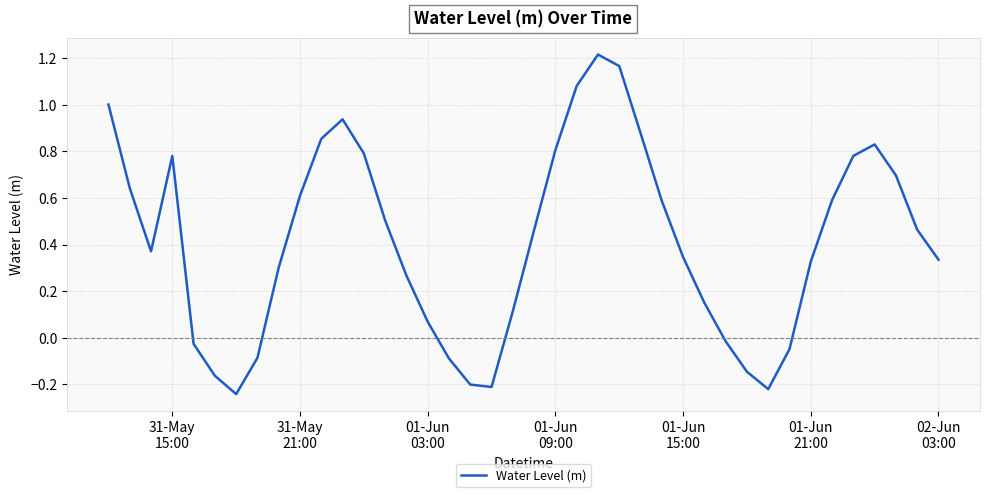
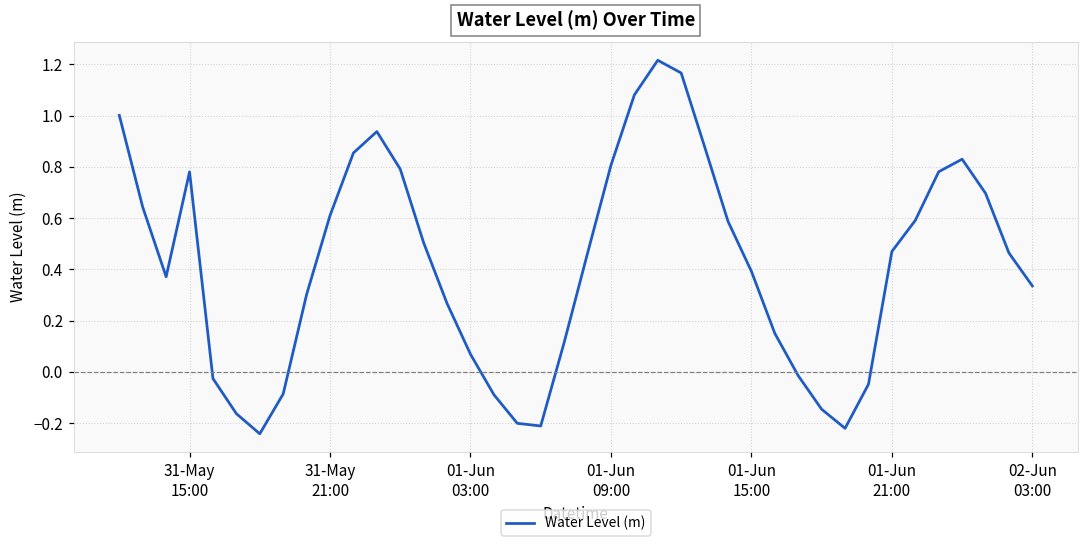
01-Jun 15:00: 0.35 -> 0.39
01-Jun 21:00: 0.33 -> 0.47
